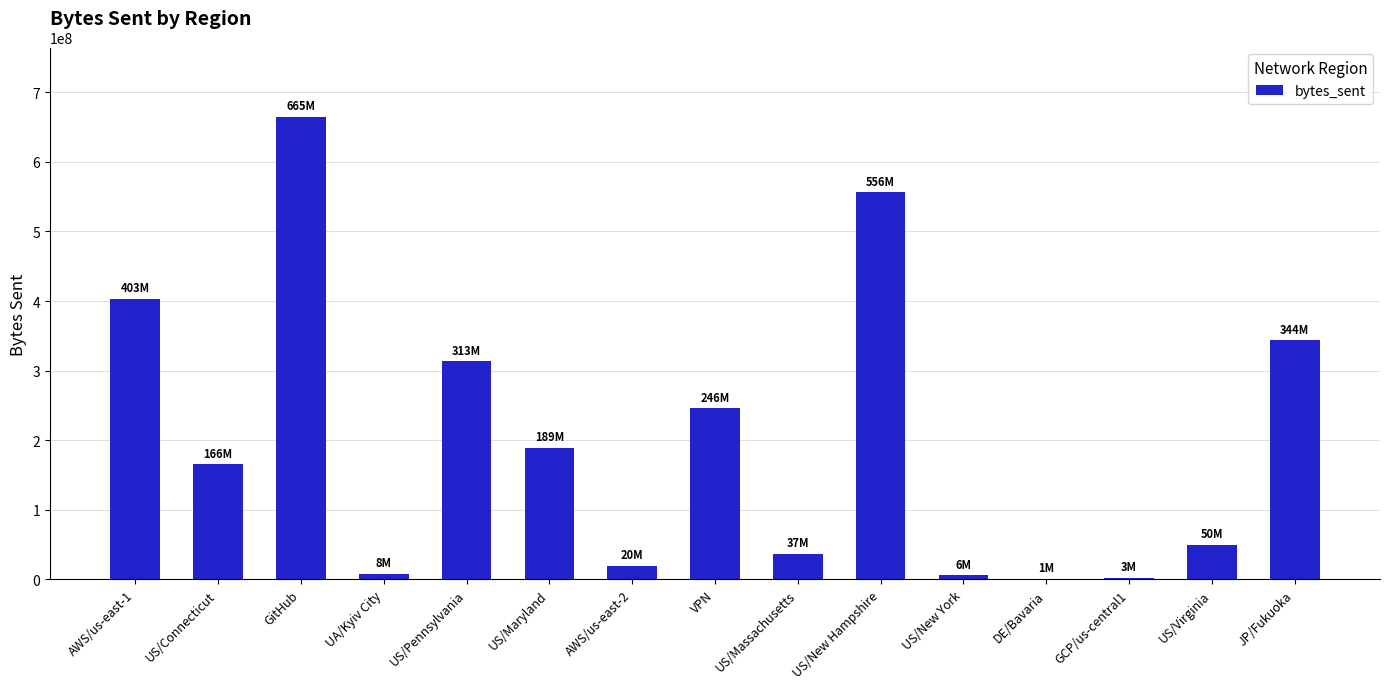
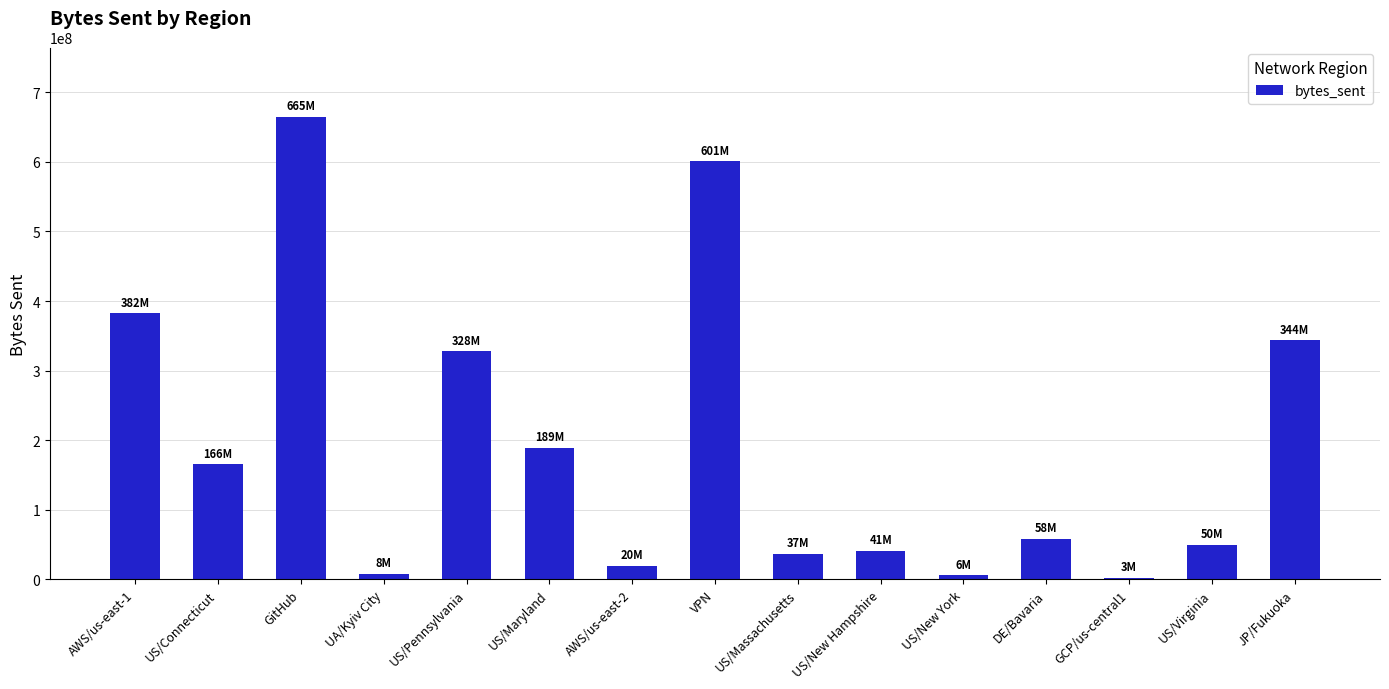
AWS/us-east-1: 403M -> 382M
US/Pennsylvania: 313M -> 328M
VPN: 246M -> 601M
US/New Hampshire: 556M -> 41M
DE/Bavaria: 1M -> 58M
